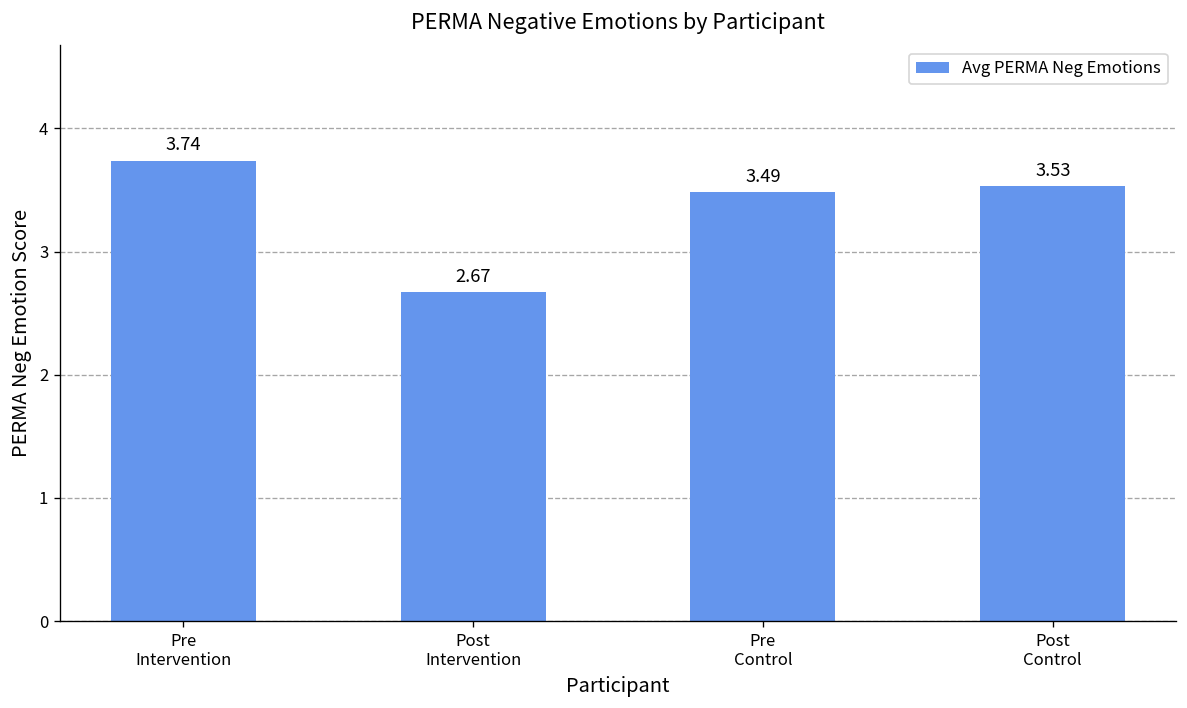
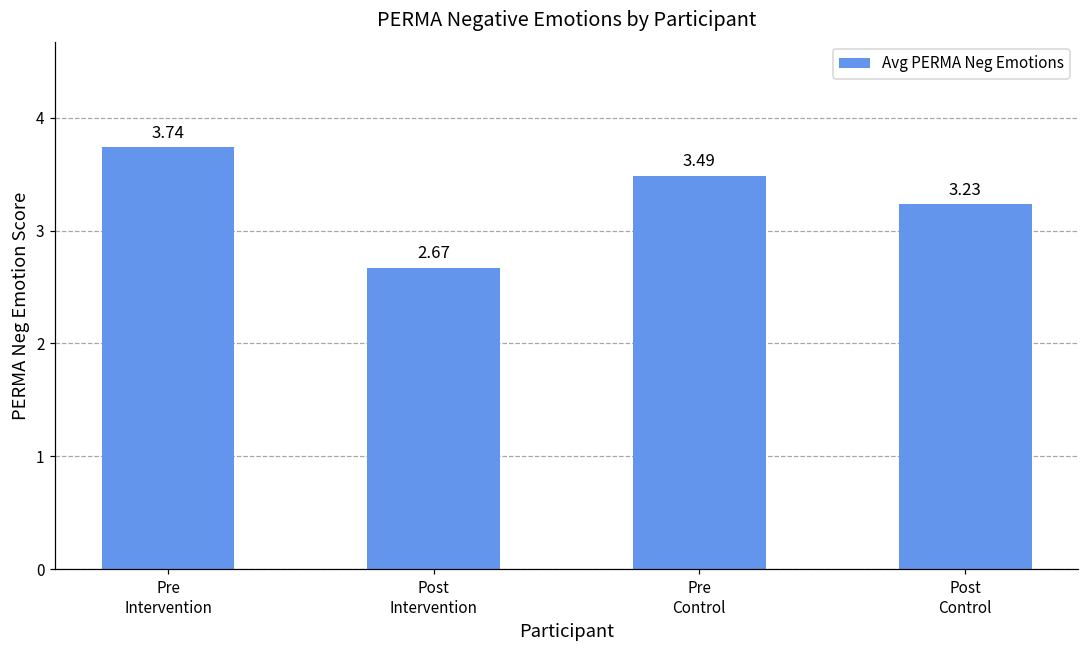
Post Control: 3.53 -> 3.23
